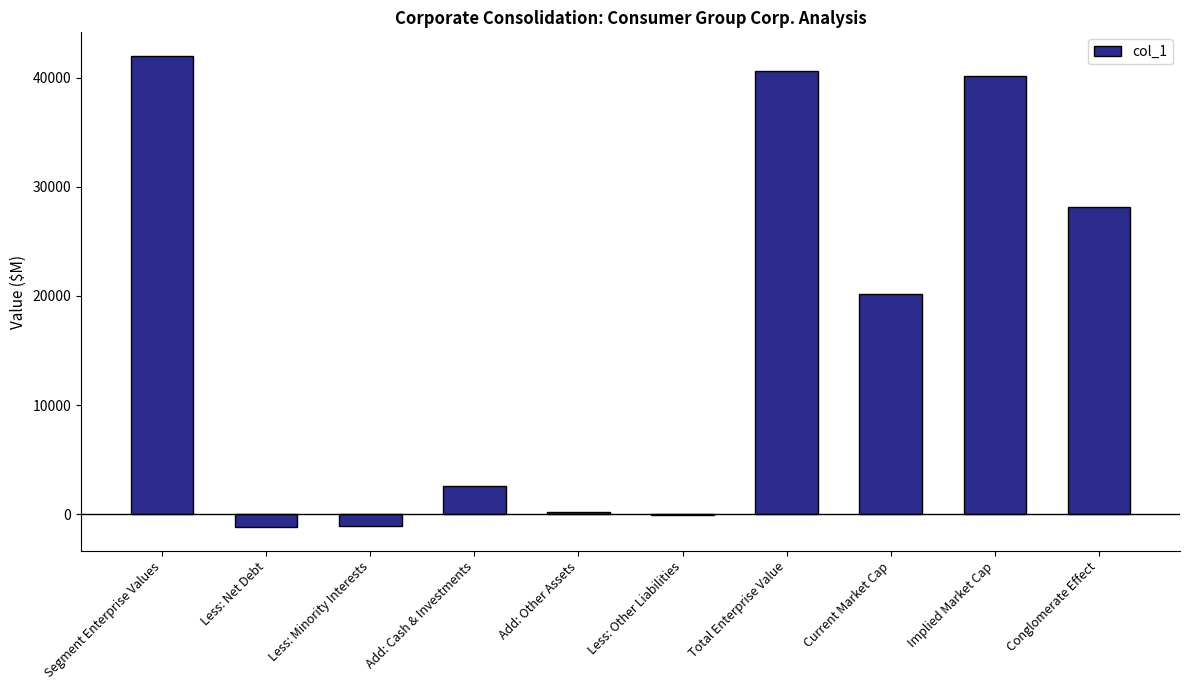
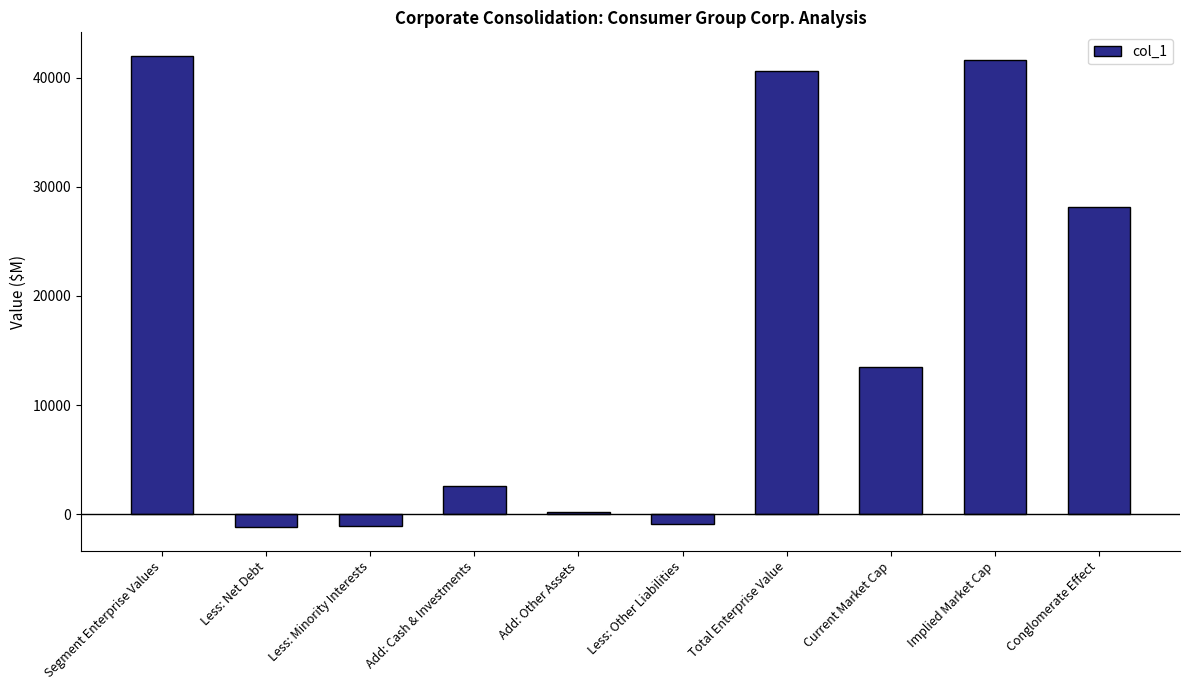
Less: Other Liabilities: -100 -> -900
Current Market Cap: 20200 -> 13500
Implied Market Cap: 40200 -> 41700
